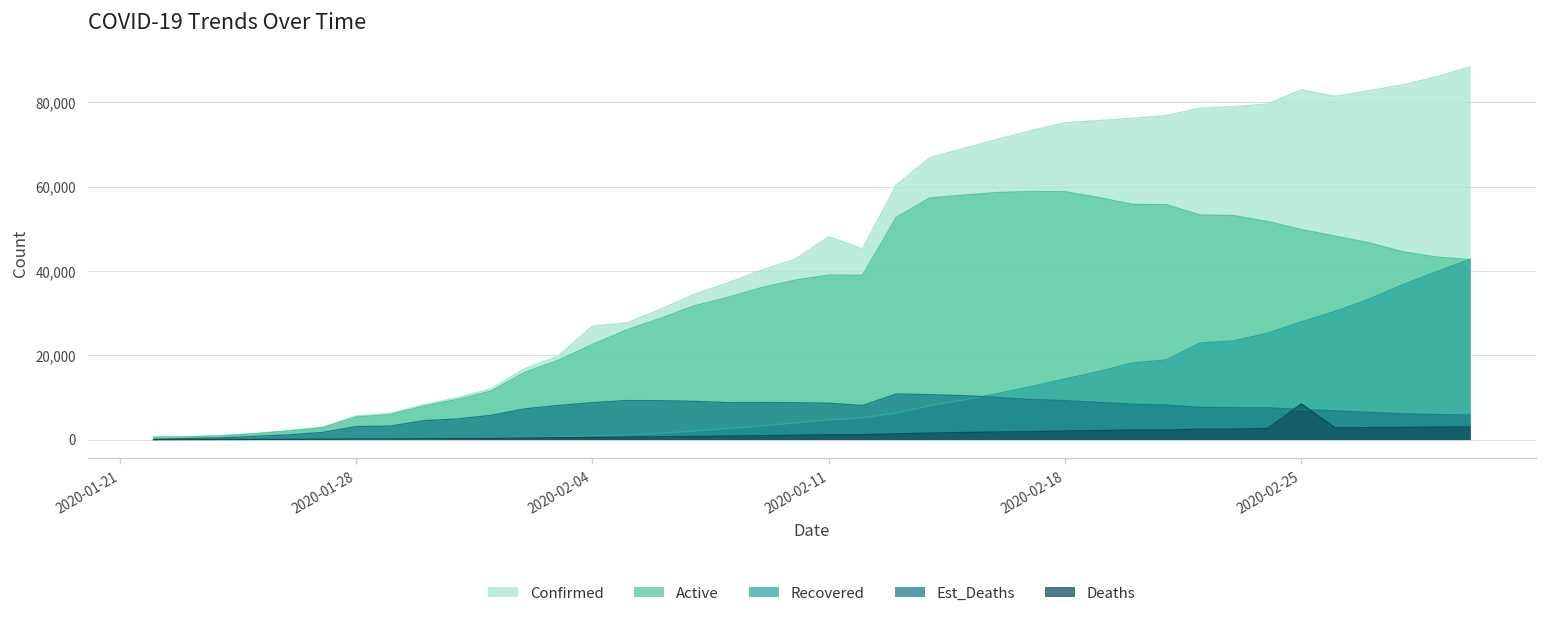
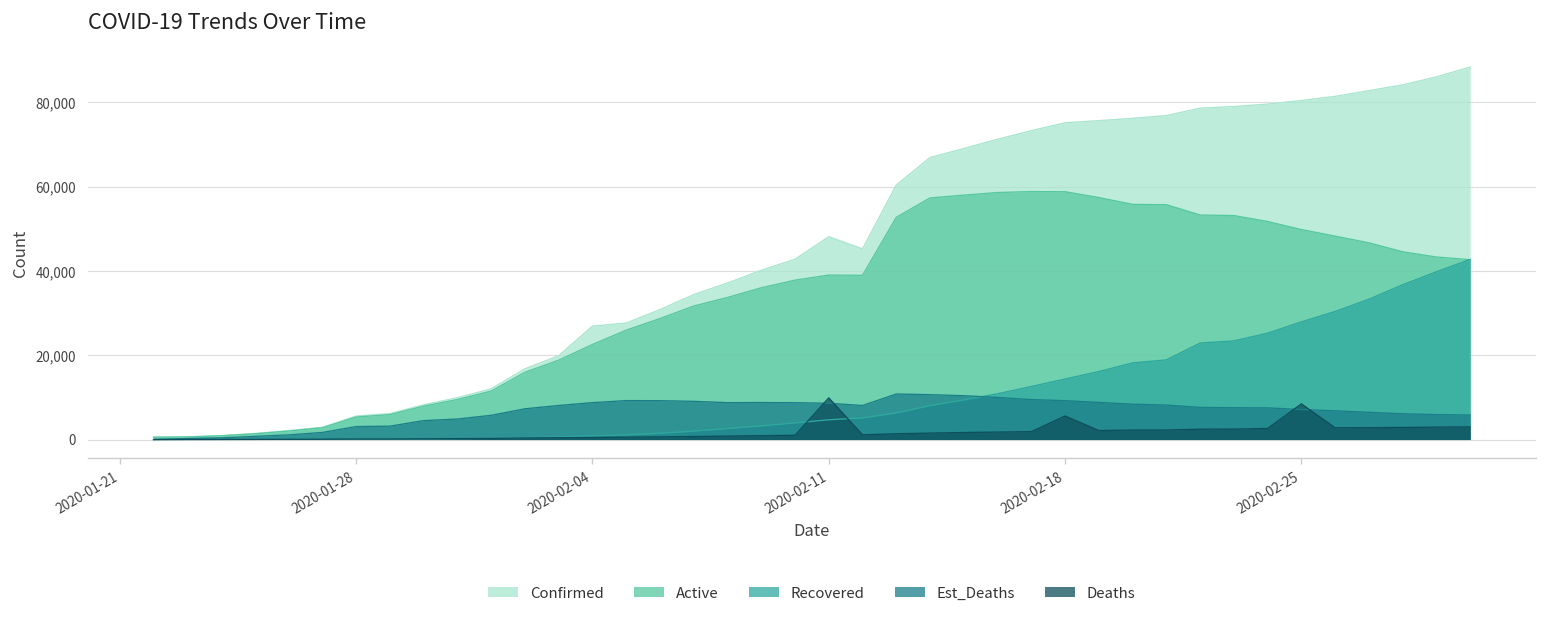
Deaths, 2020-02-11: 1,000 -> 10,000
Deaths, 2020-02-18: 2,000 -> 6,000
Confirmed, 2020-02-25: 83,000 -> 80,000
